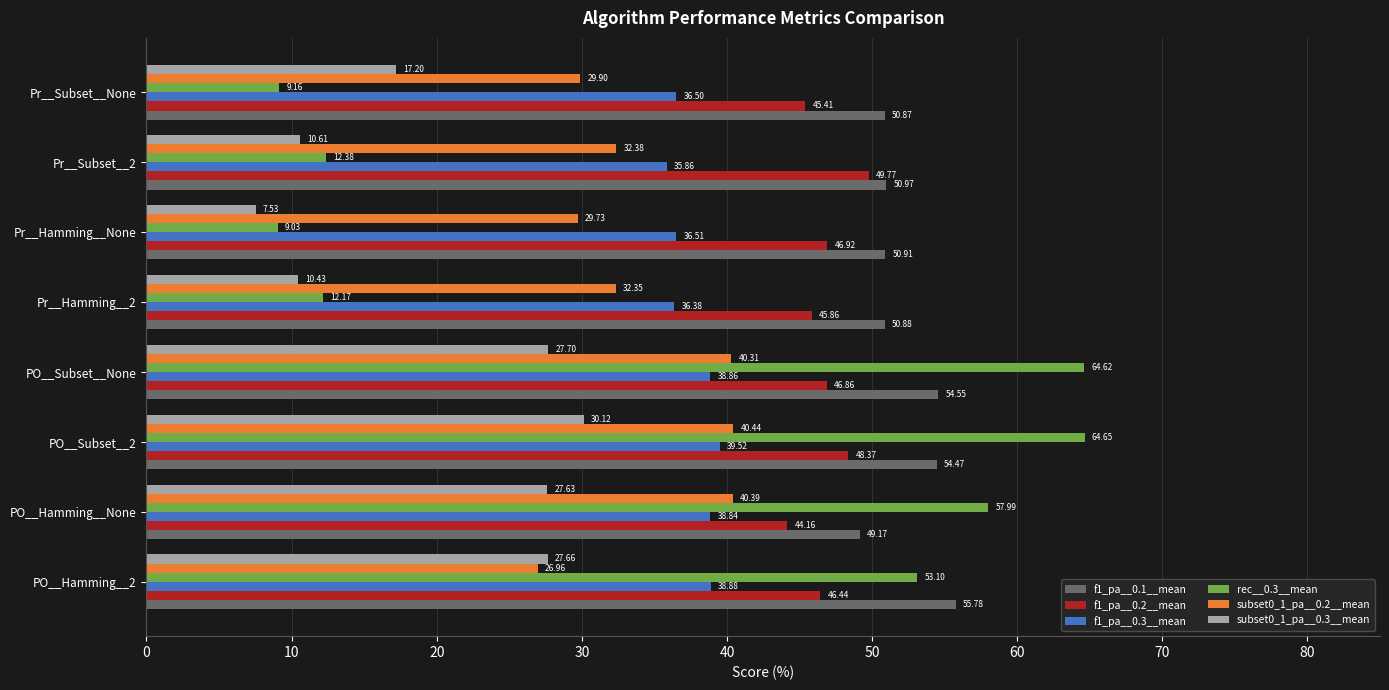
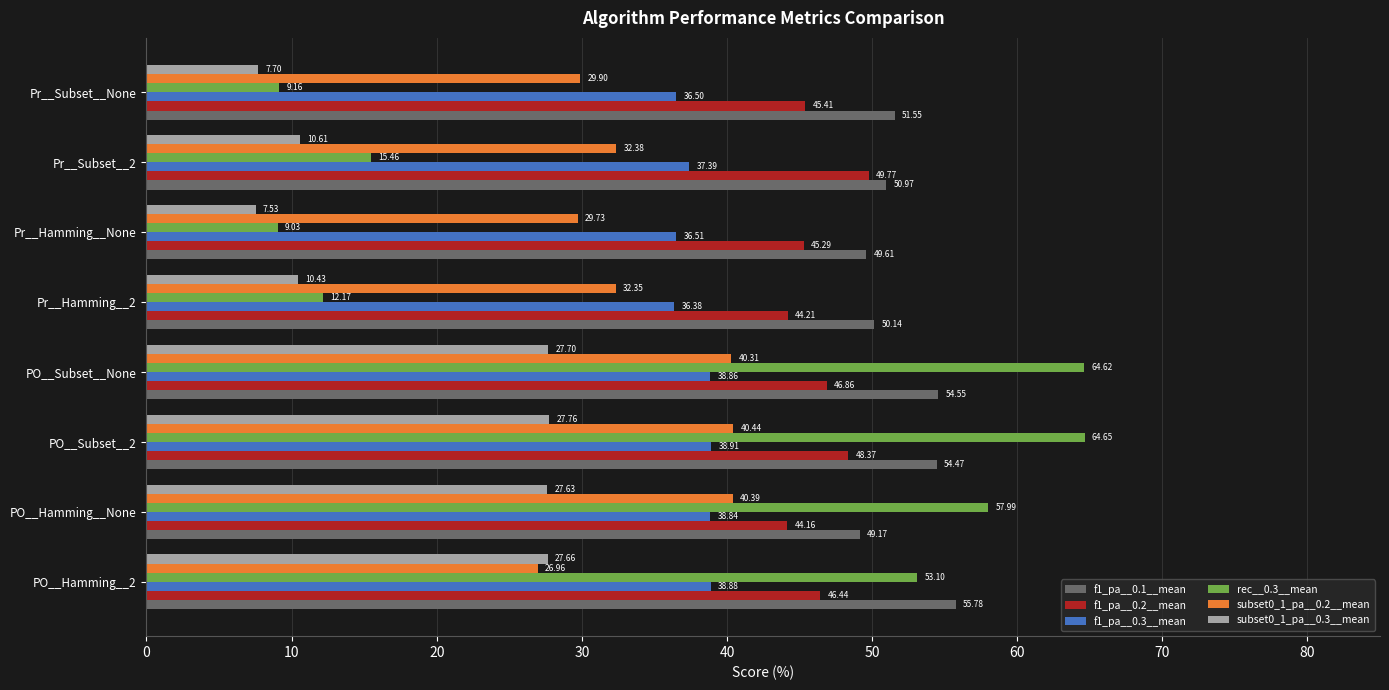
subset0_1_pa__0.3__mean, Pr__Subset__None: 17.20 -> 7.70
f1_pa__0.1__mean, Pr__Subset__None: 50.87 -> 51.55
rec__0.3__mean, Pr__Subset__2: 12.38 -> 15.46
f1_pa__0.3__mean, Pr__Subset__2: 35.86 -> 37.39
f1_pa__0.2__mean, Pr__Hamming__None: 46.92 -> 45.29
f1_pa__0.1__mean, Pr__Hamming__None: 50.91 -> 49.61
f1_pa__0.2__mean, Pr__Hamming__2: 45.86 -> 44.21
f1_pa__0.1__mean, Pr__Hamming__2: 50.88 -> 50.14
subset0_1_pa__0.3__mean, PO__Subset__2: 30.12 -> 27.76
f1_pa__0.3__mean, PO__Subset__2: 39.52 -> 38.91
